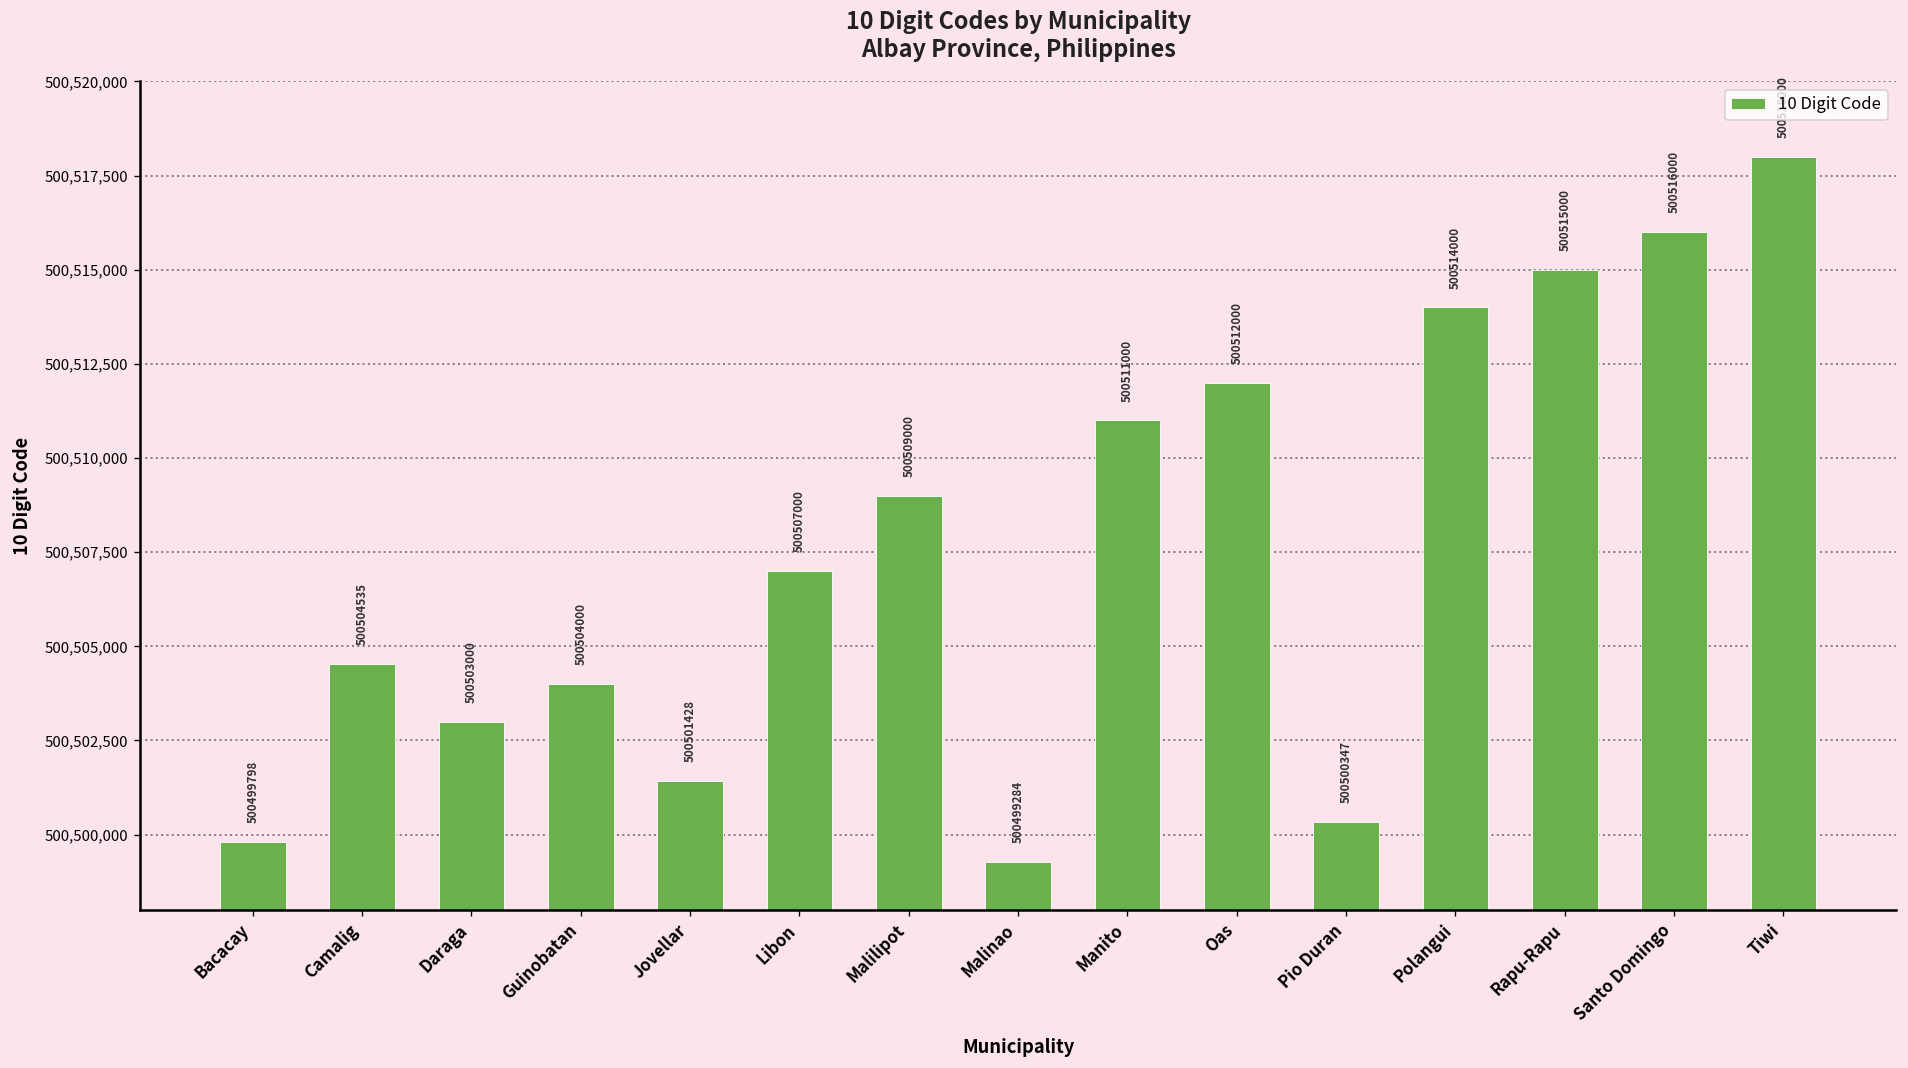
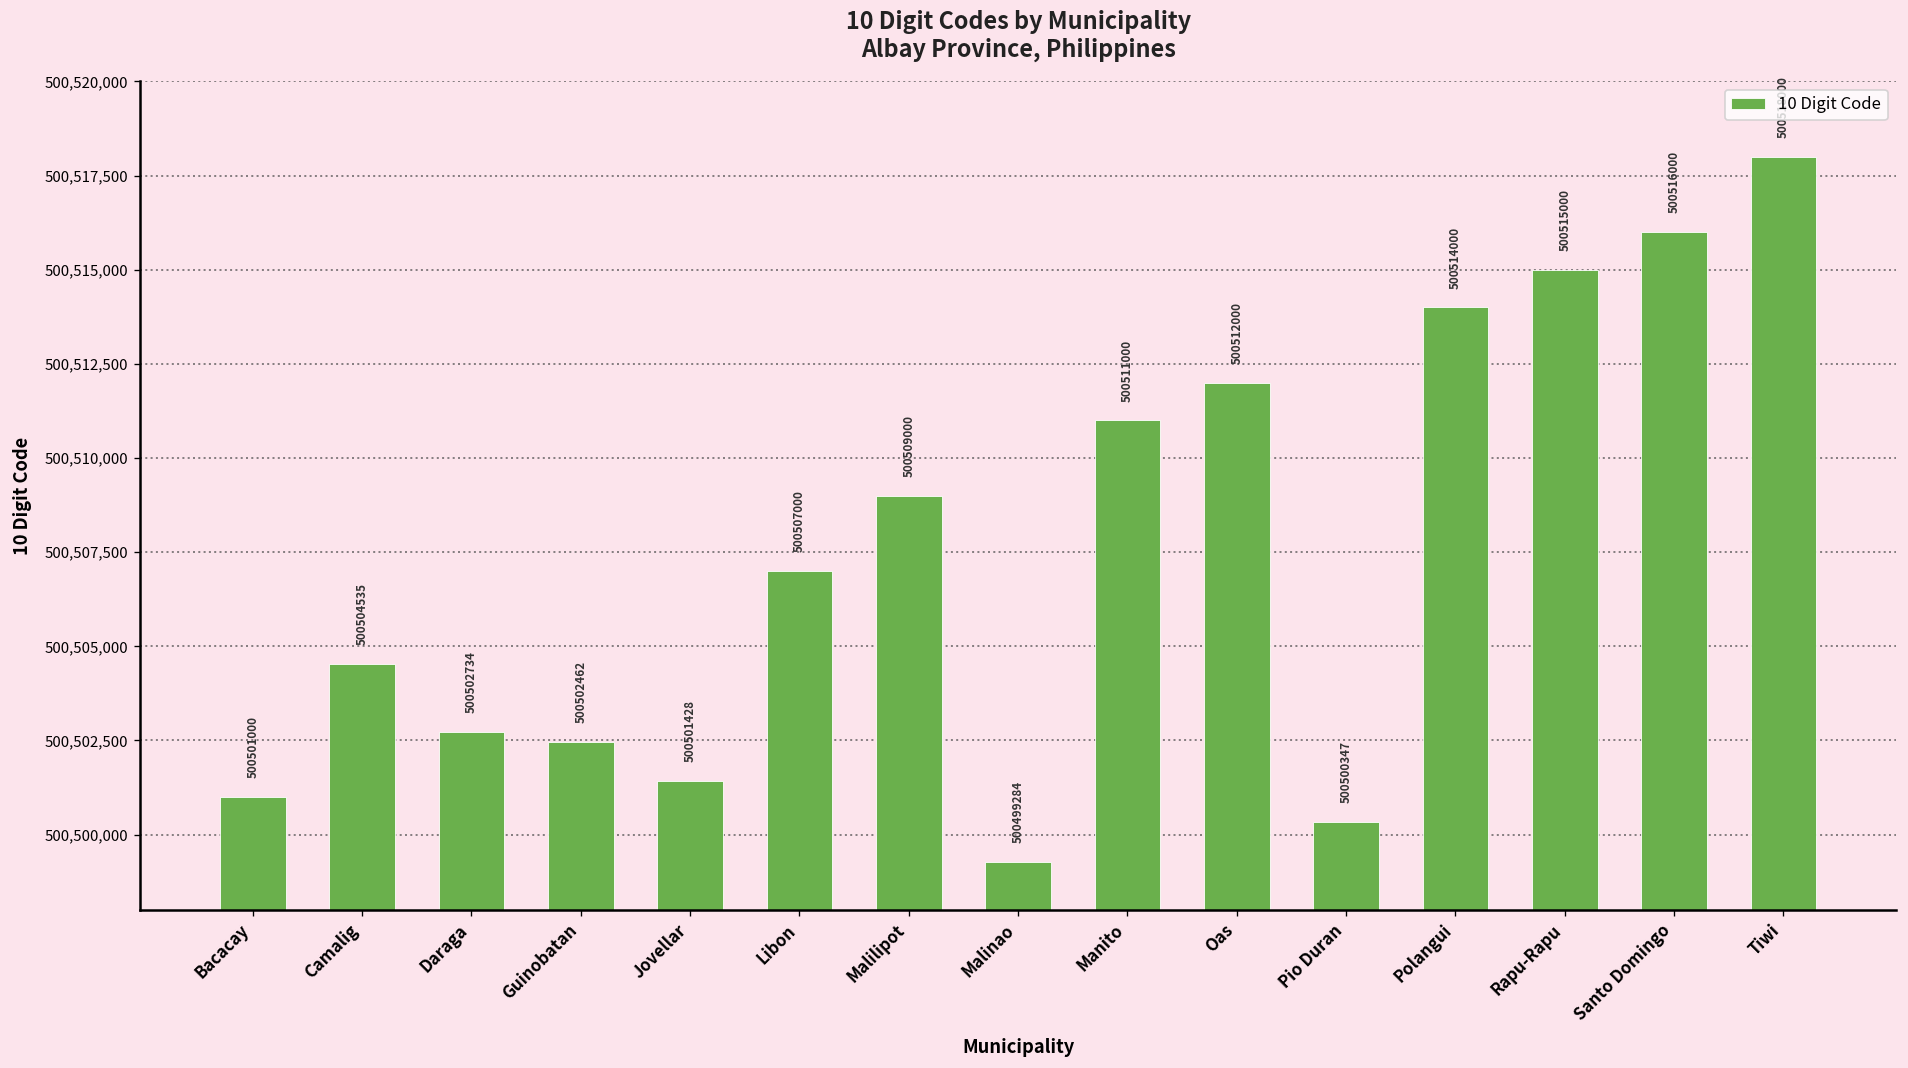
Bacacay: 500499798 -> 500501000
Daraga: 500503000 -> 500502734
Guinobatan: 500504000 -> 500502462
